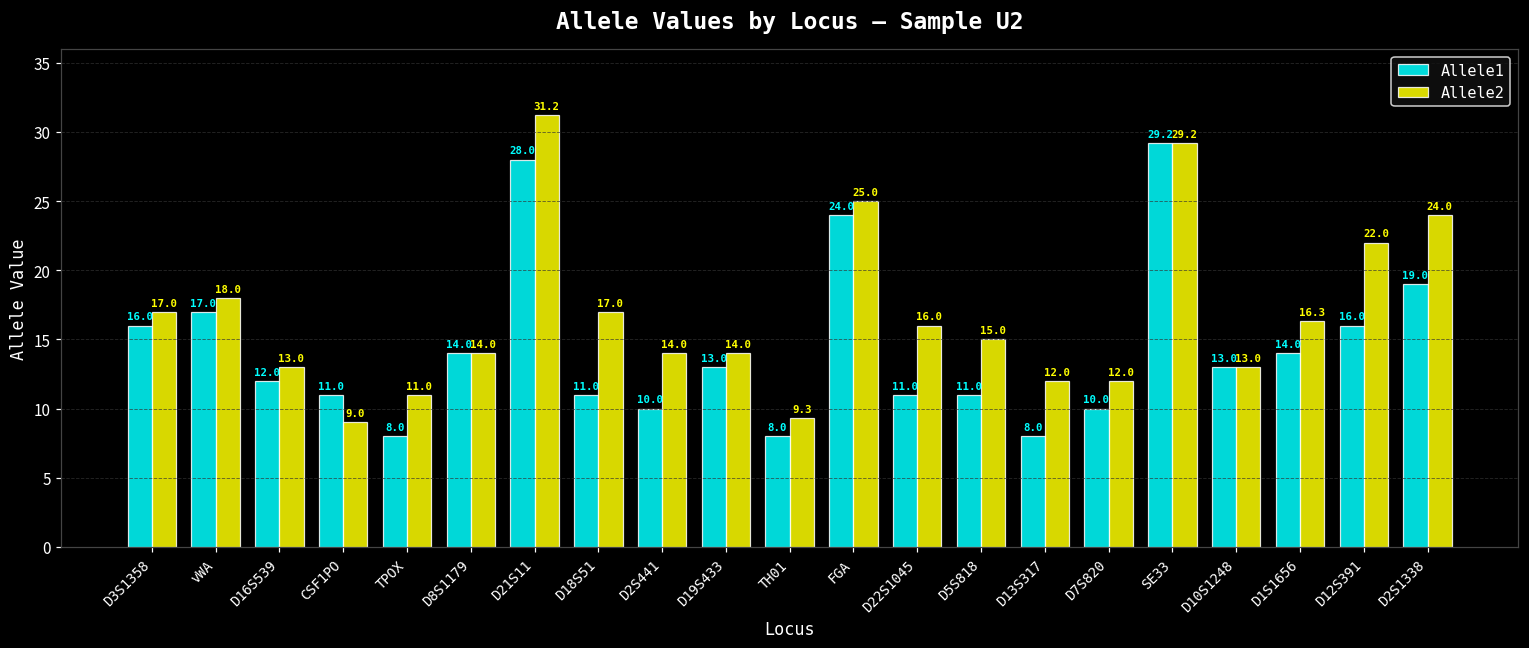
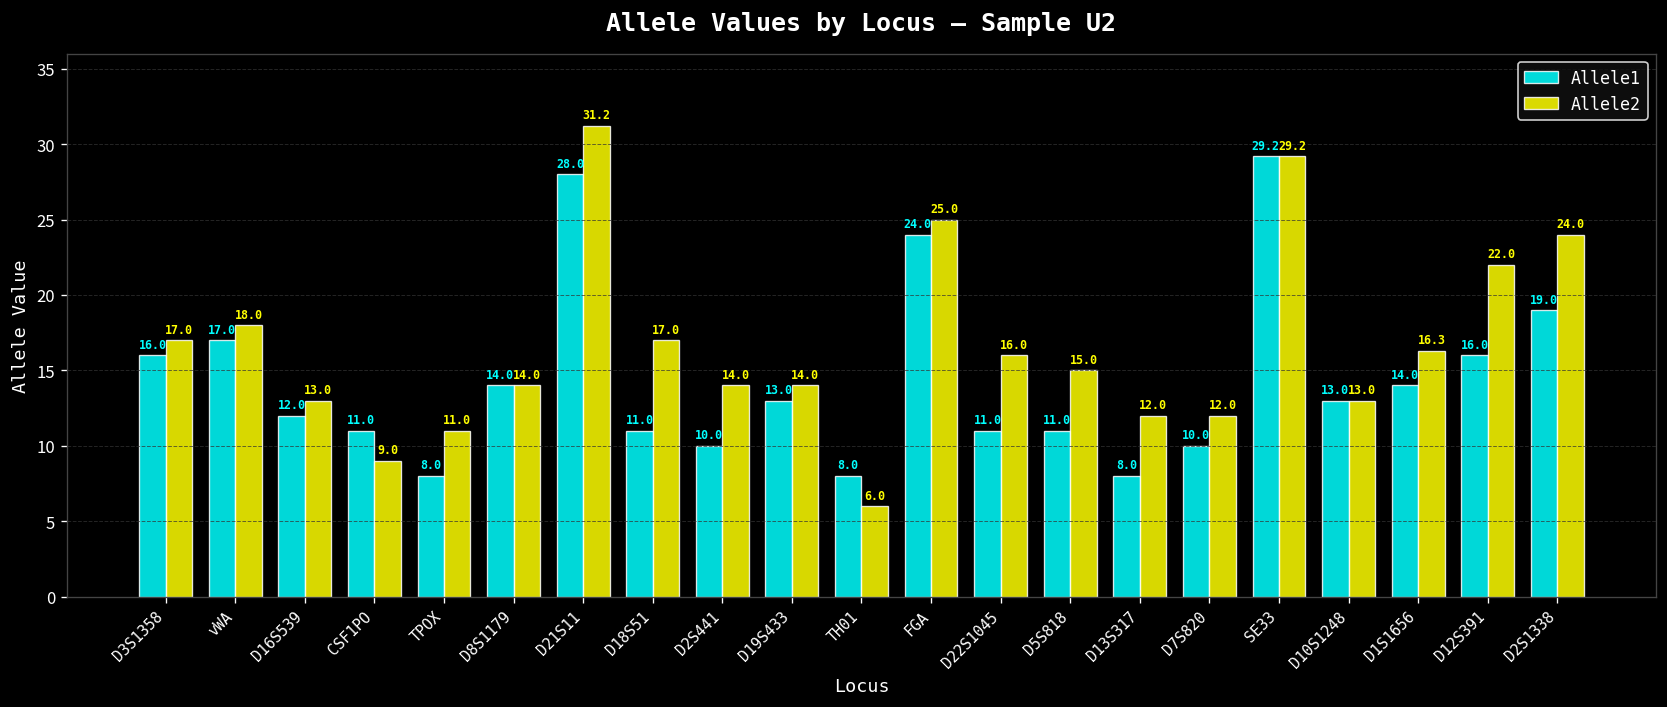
Allele2, TH01: 9.3 -> 6.0
